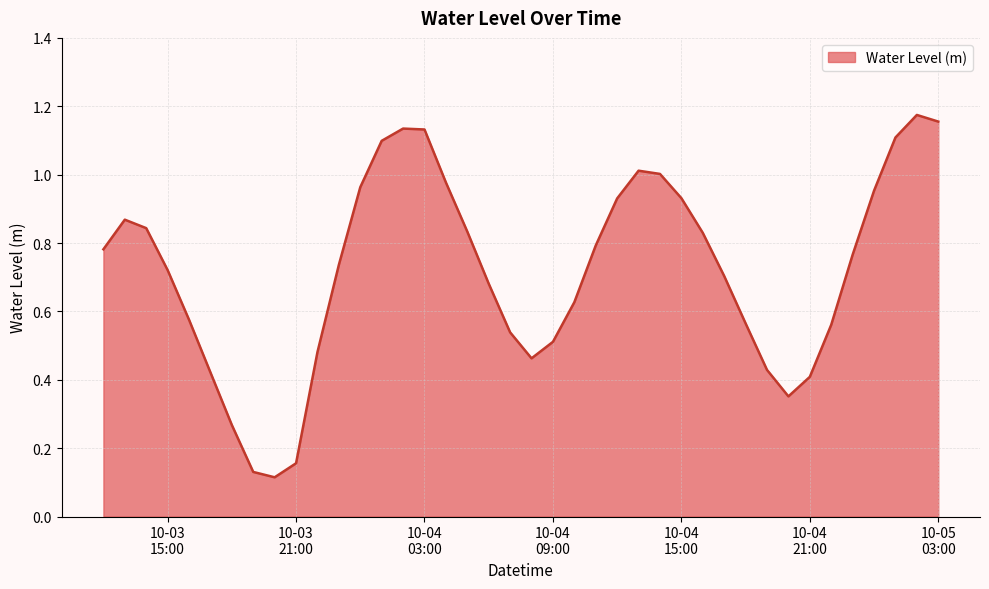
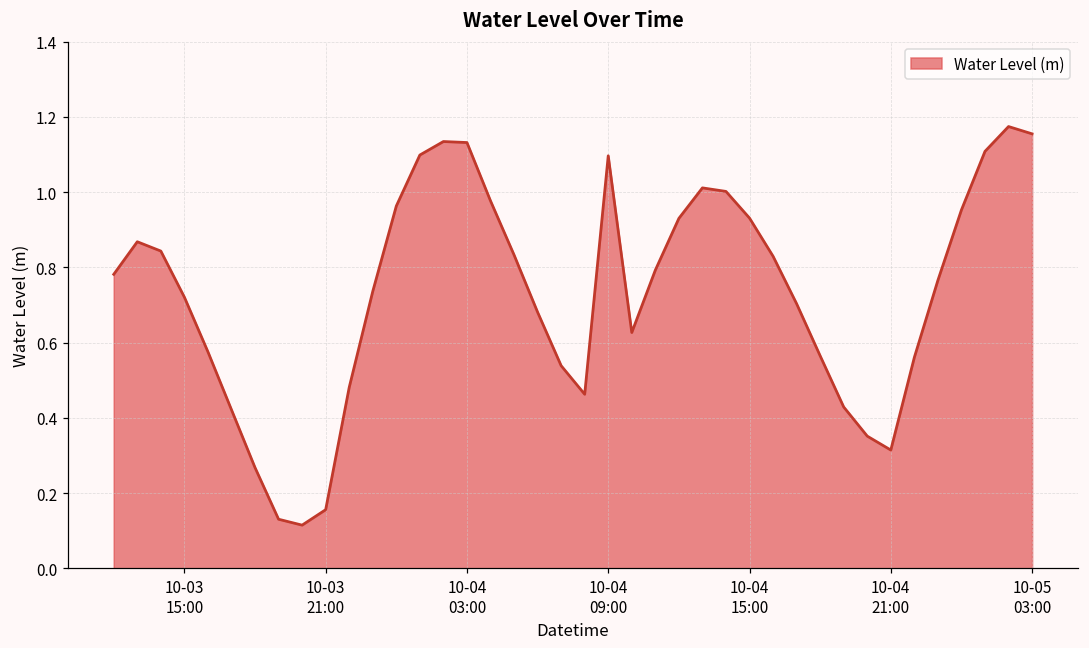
10-04 09:00: 0.51 -> 1.10
10-04 21:00: 0.41 -> 0.31
